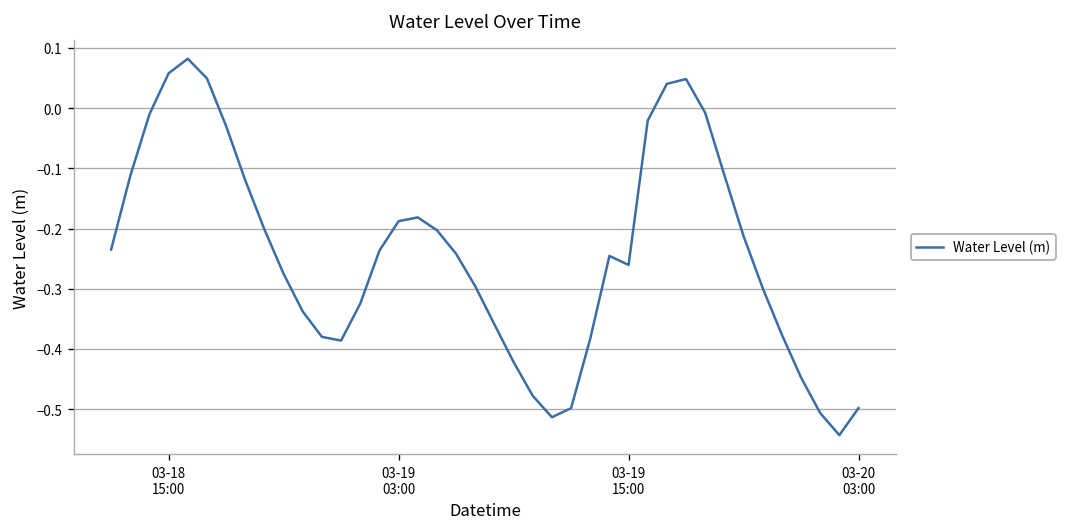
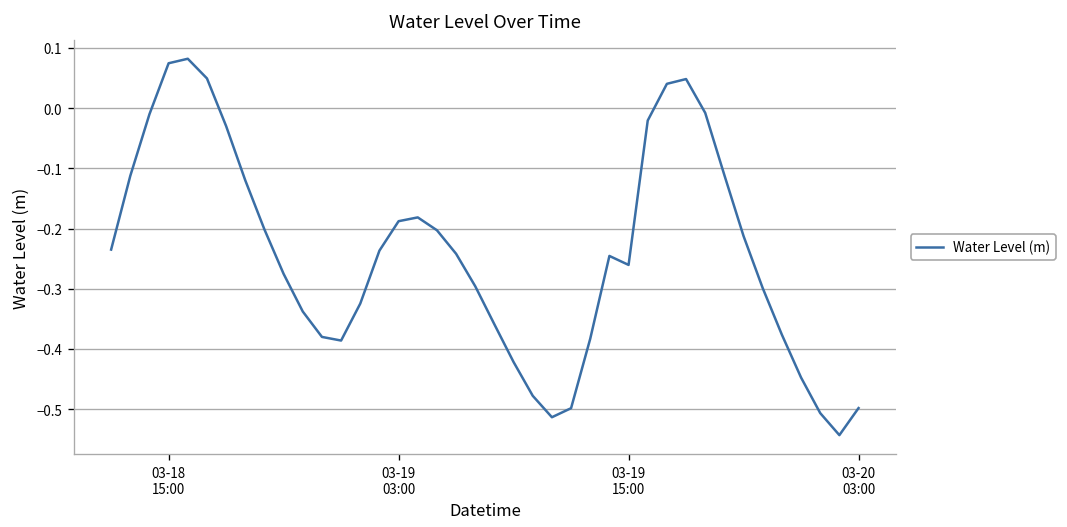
03-18 15:00: 0.06 -> 0.07
